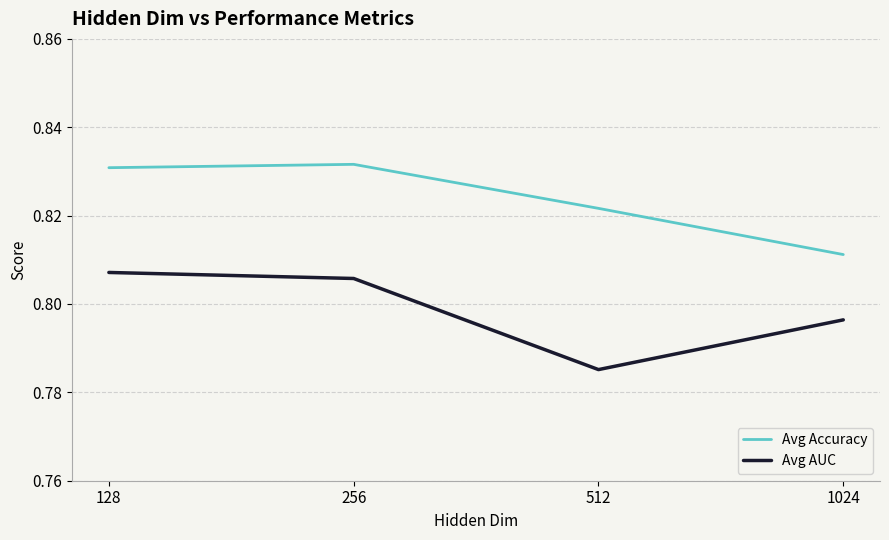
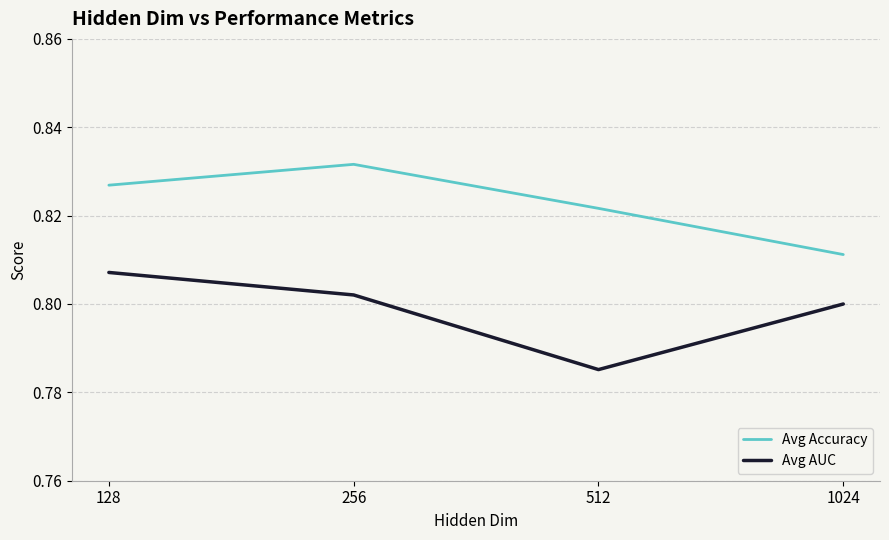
Avg Accuracy, 128: 0.831 -> 0.827
Avg AUC, 256: 0.806 -> 0.802
Avg AUC, 1024: 0.796 -> 0.800
